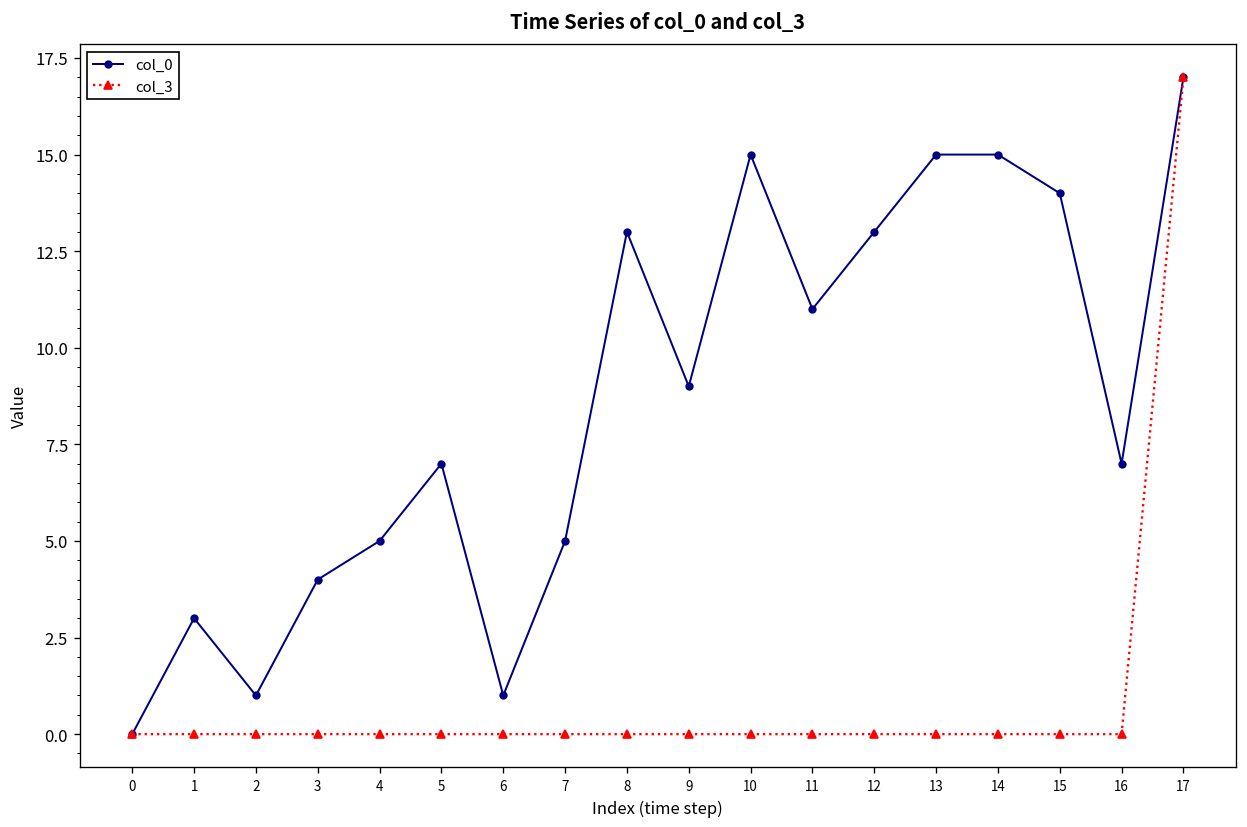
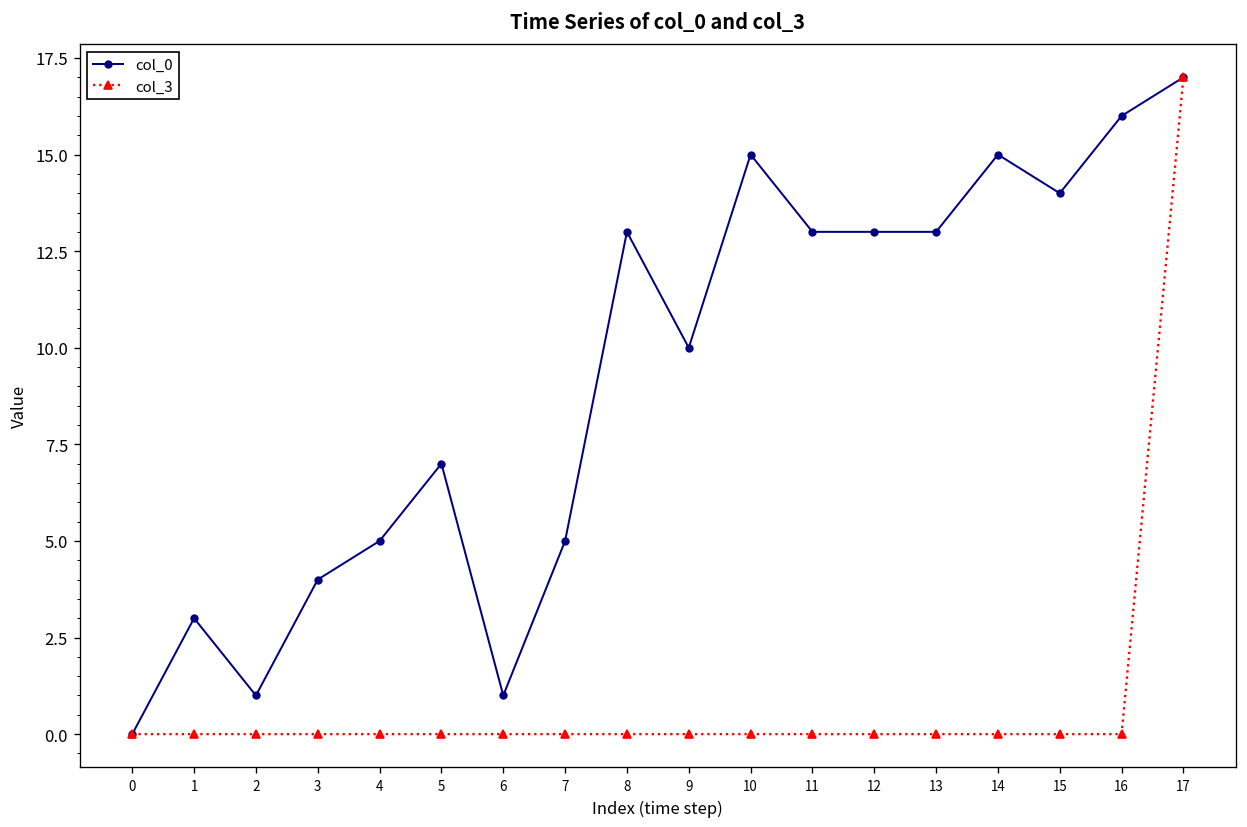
col_0, 9: 9 -> 10
col_0, 11: 11 -> 13
col_0, 13: 15 -> 13
col_0, 16: 7 -> 16
